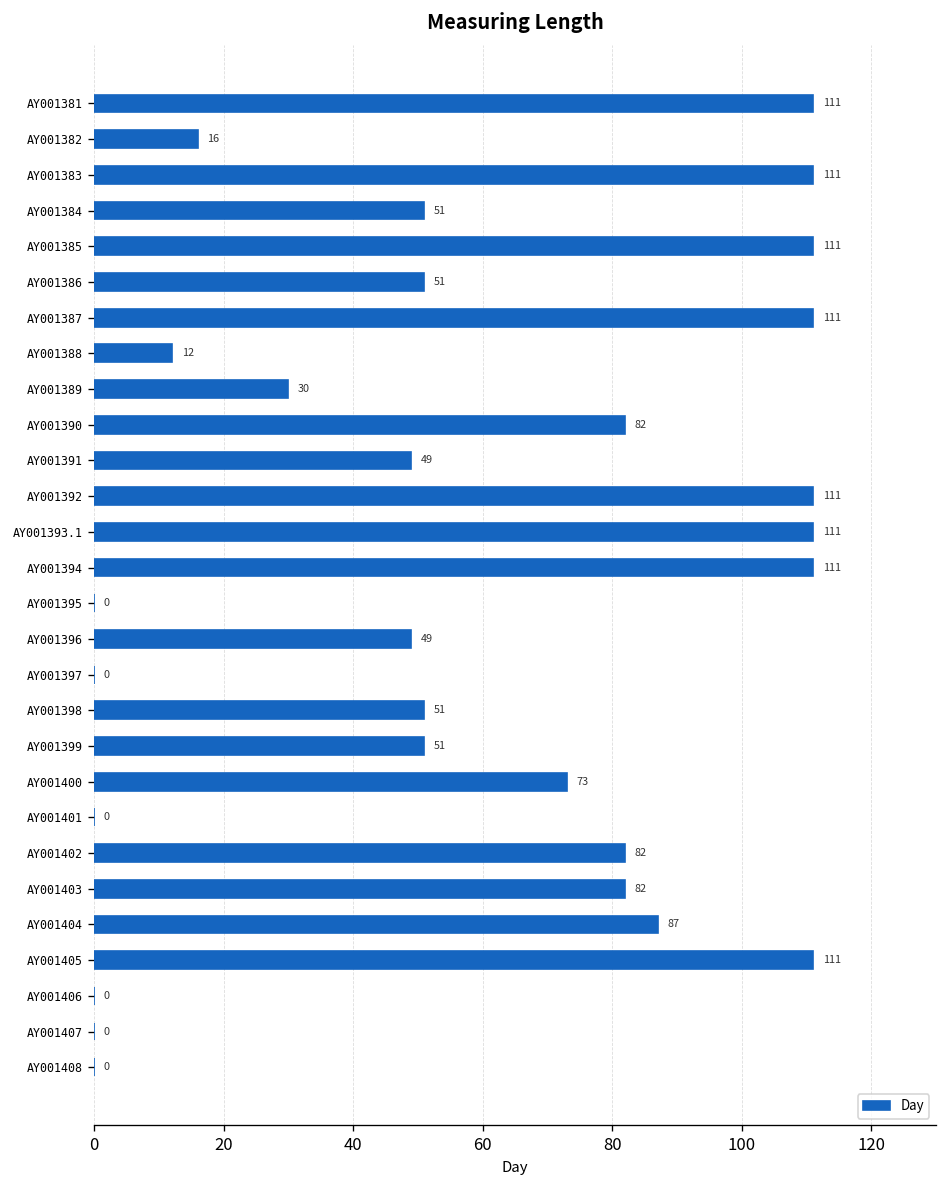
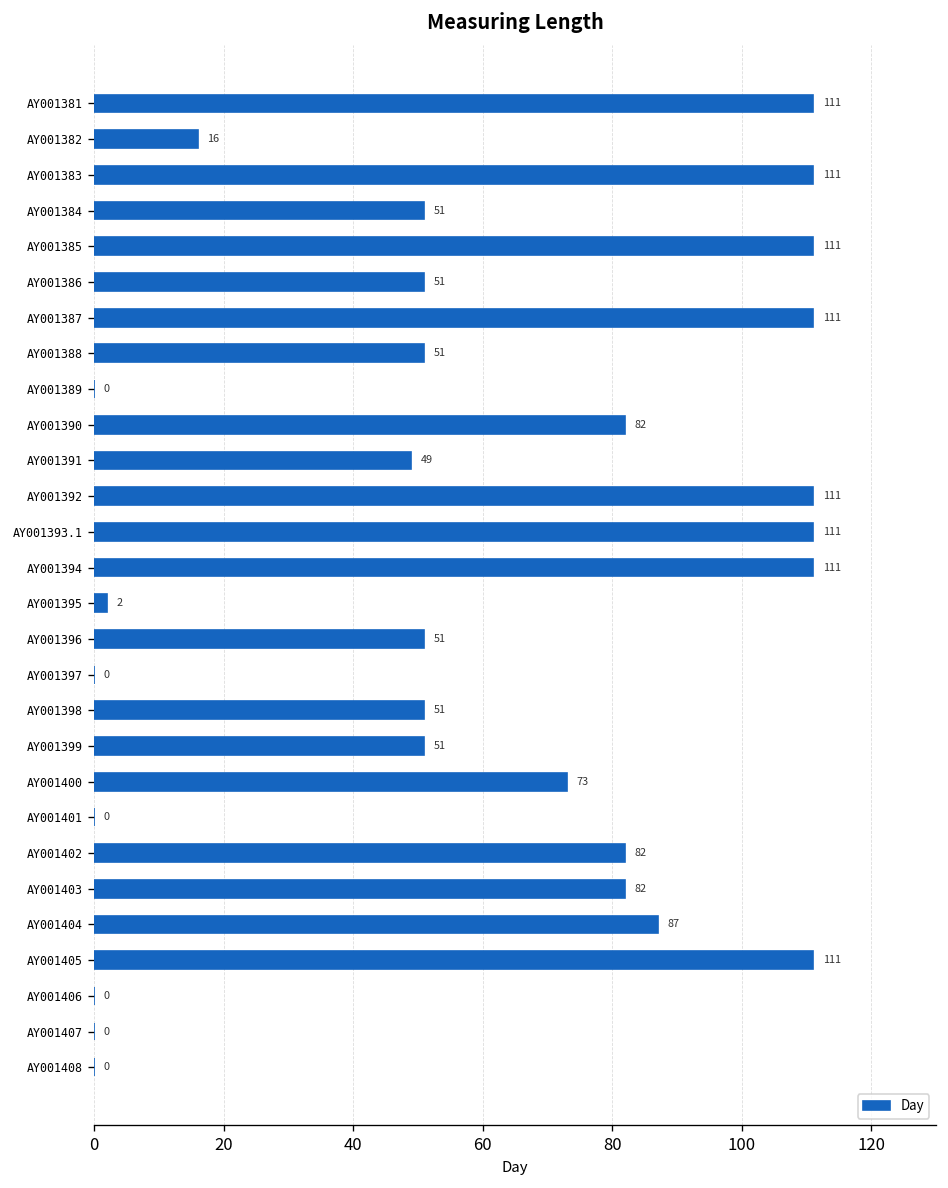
AY001388: 12 -> 51
AY001389: 30 -> 0
AY001395: 0 -> 2
AY001396: 49 -> 51
